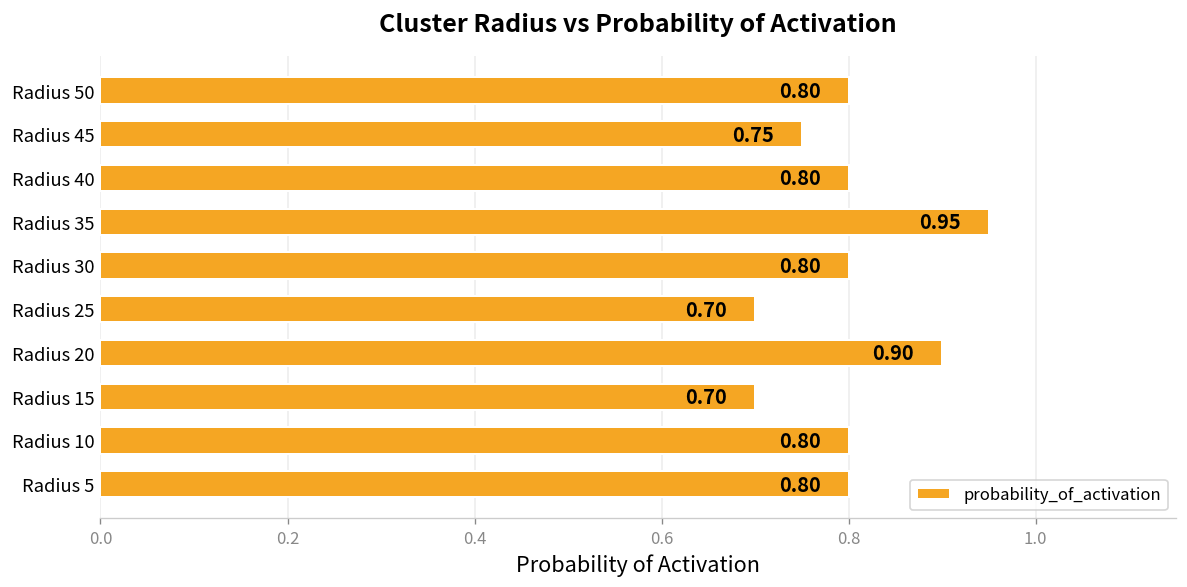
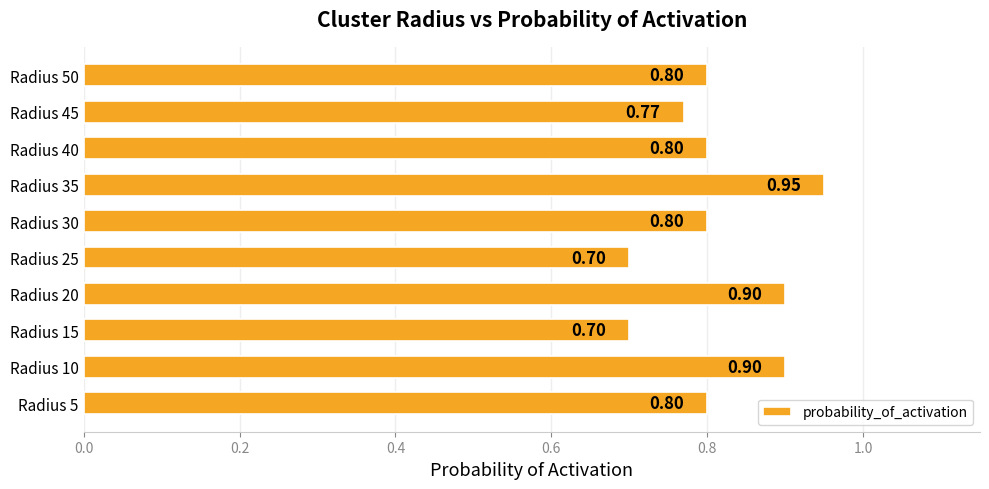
Radius 45: 0.75 -> 0.77
Radius 10: 0.80 -> 0.90
